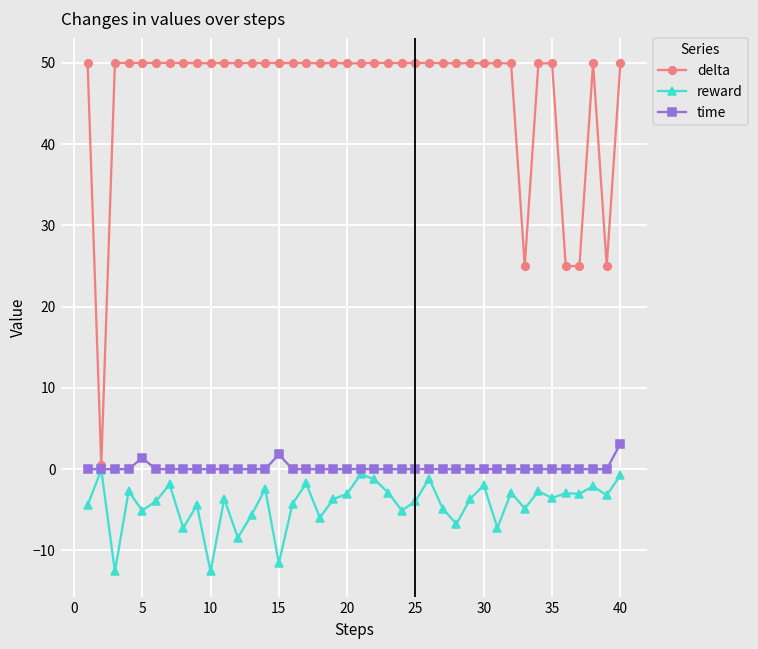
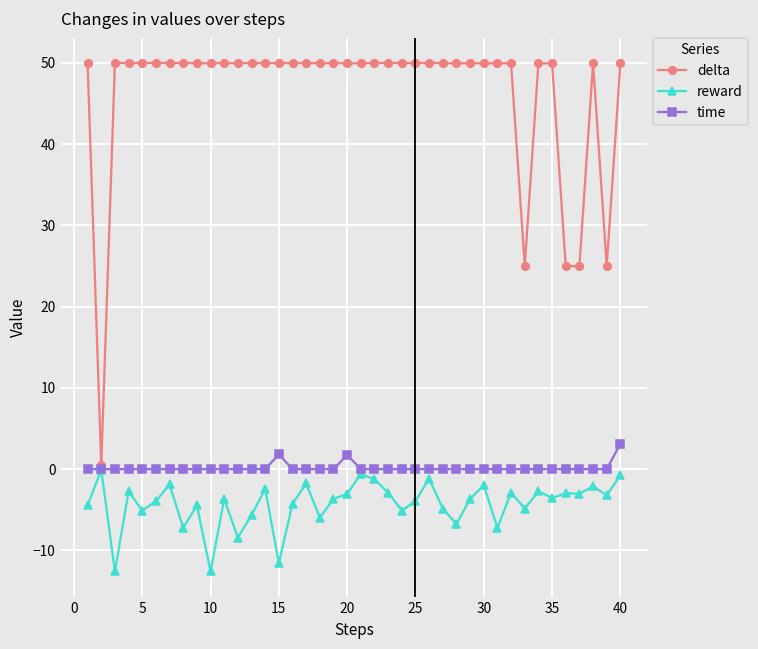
time, 5: 1 -> 0
time, 20: 0 -> 2
